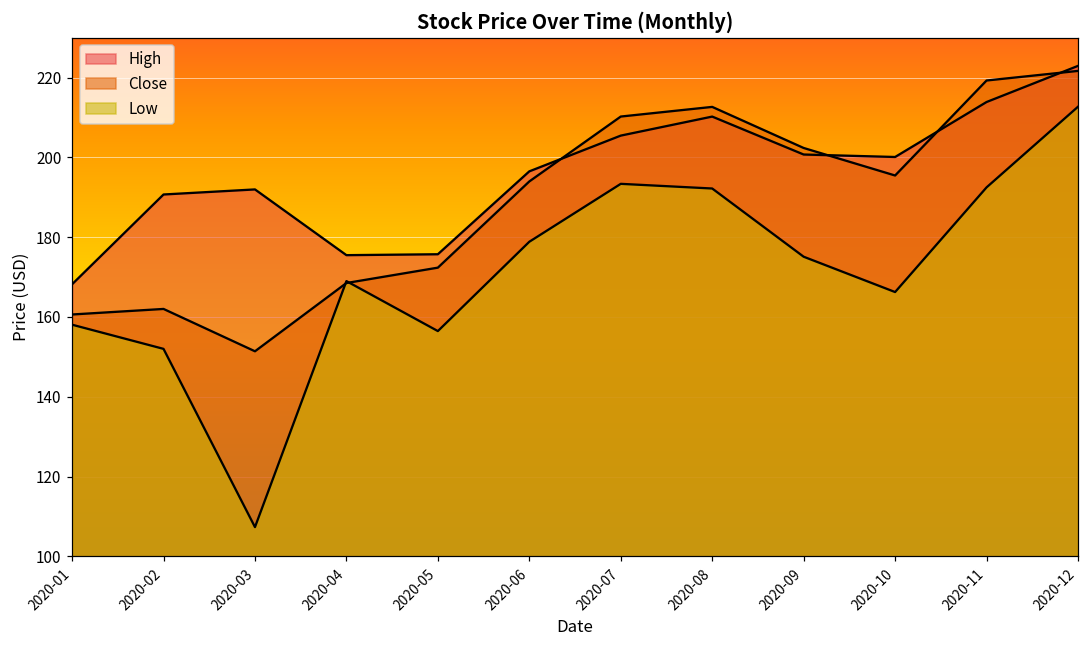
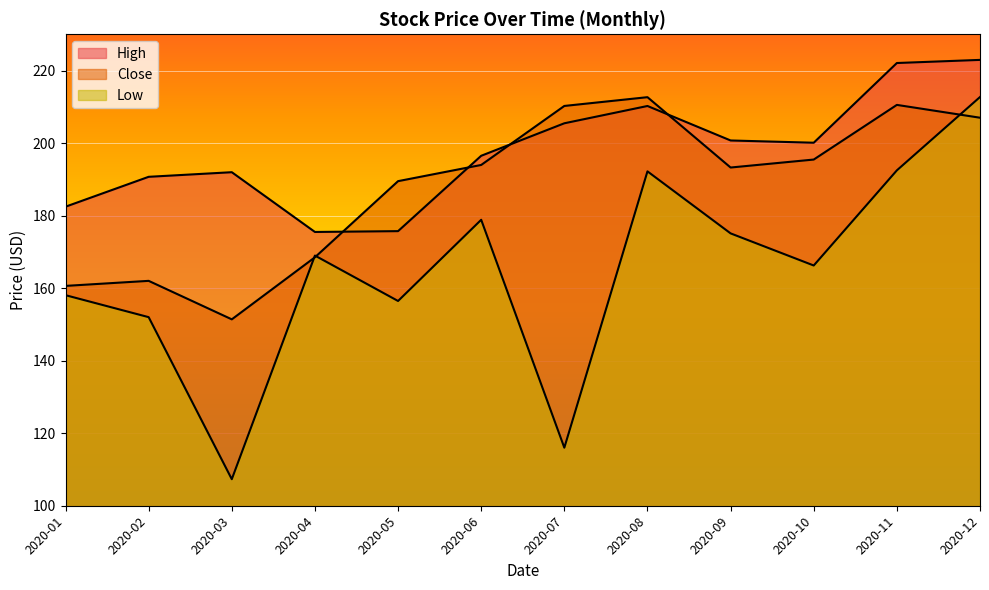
High, 2020-01: 168 -> 182
Close, 2020-05: 172 -> 190
Low, 2020-07: 193 -> 116
Close, 2020-09: 202 -> 193
High, 2020-11: 214 -> 222
Close, 2020-11: 219 -> 211
Close, 2020-12: 222 -> 207
